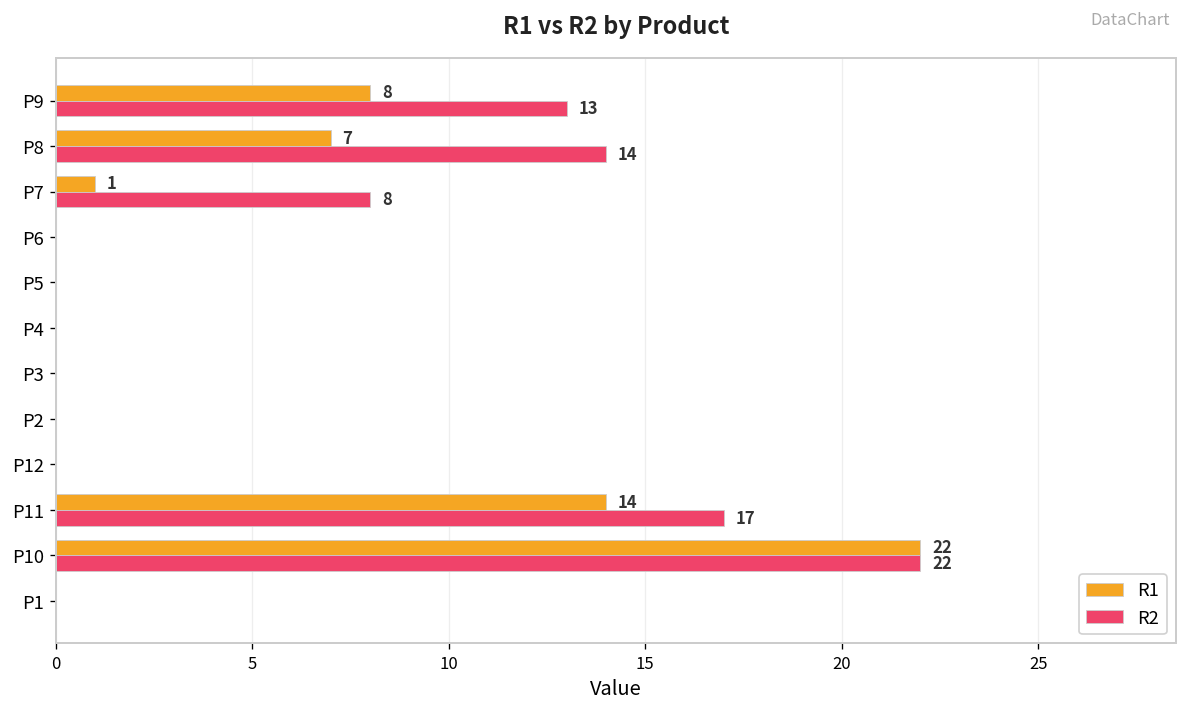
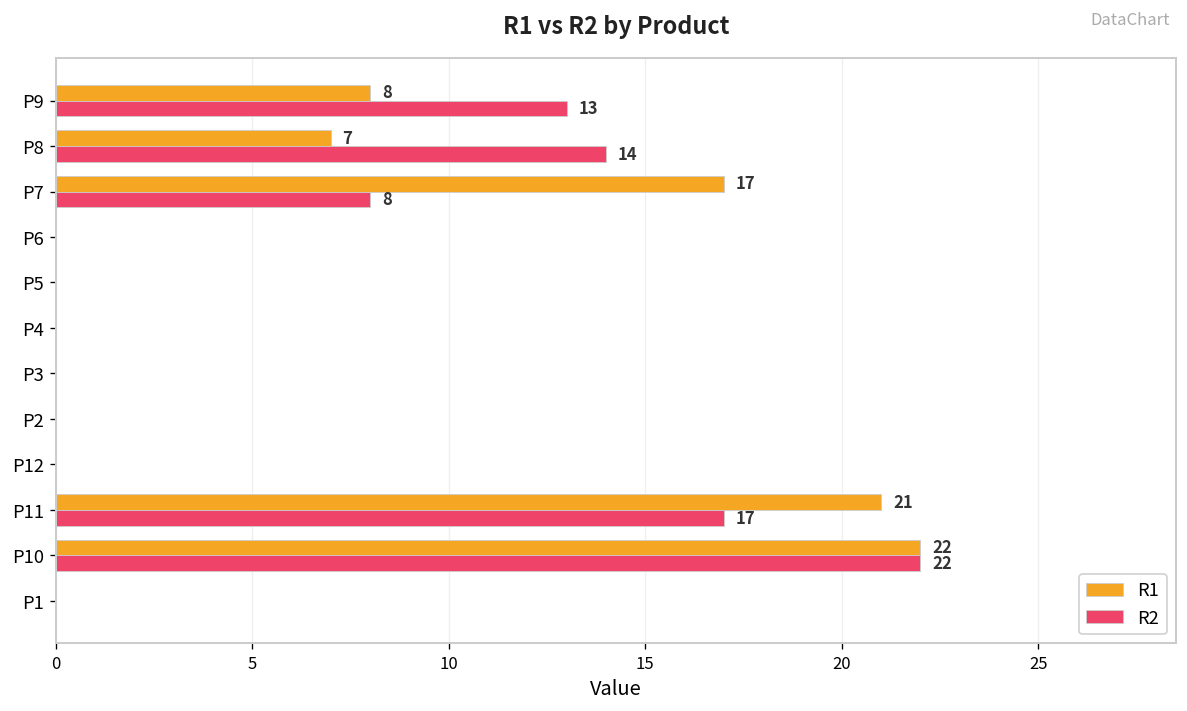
R1, P7: 1 -> 17
R1, P11: 14 -> 21
